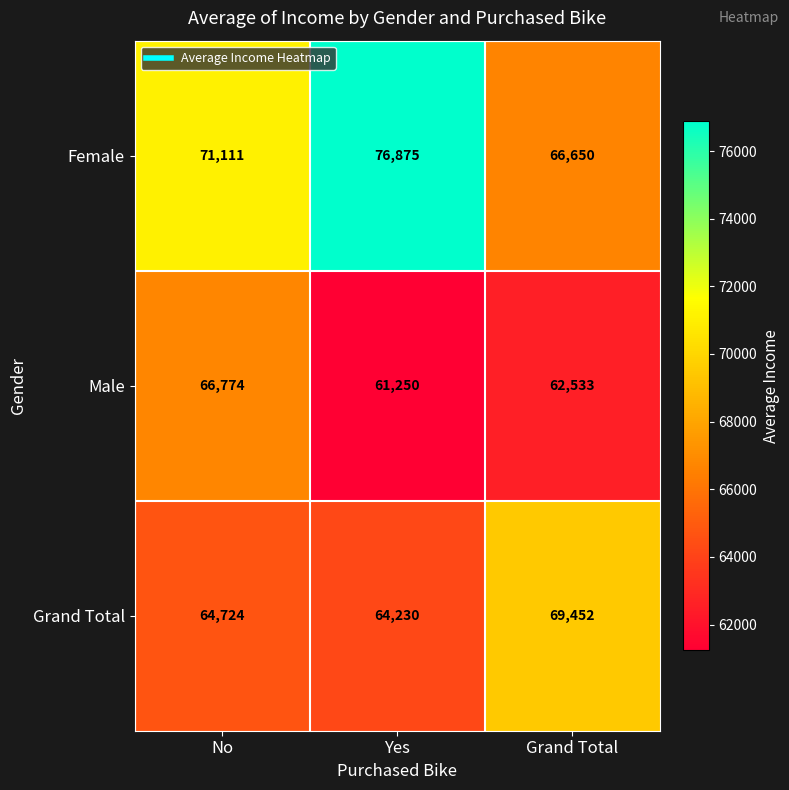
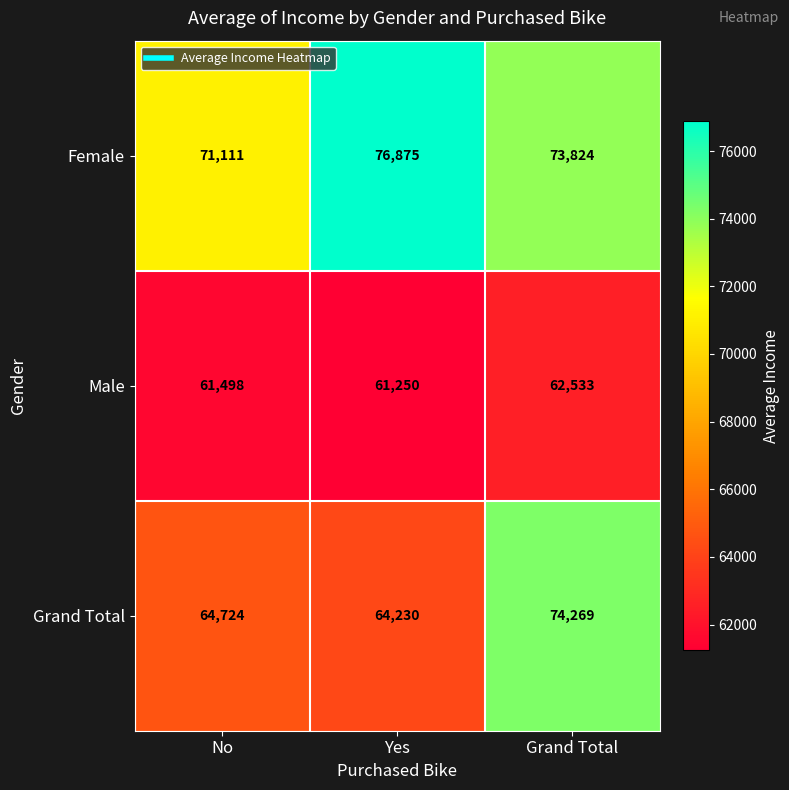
Female, Grand Total: 66,650 -> 73,824
Male, No: 66,774 -> 61,498
Grand Total, Grand Total: 69,452 -> 74,269
